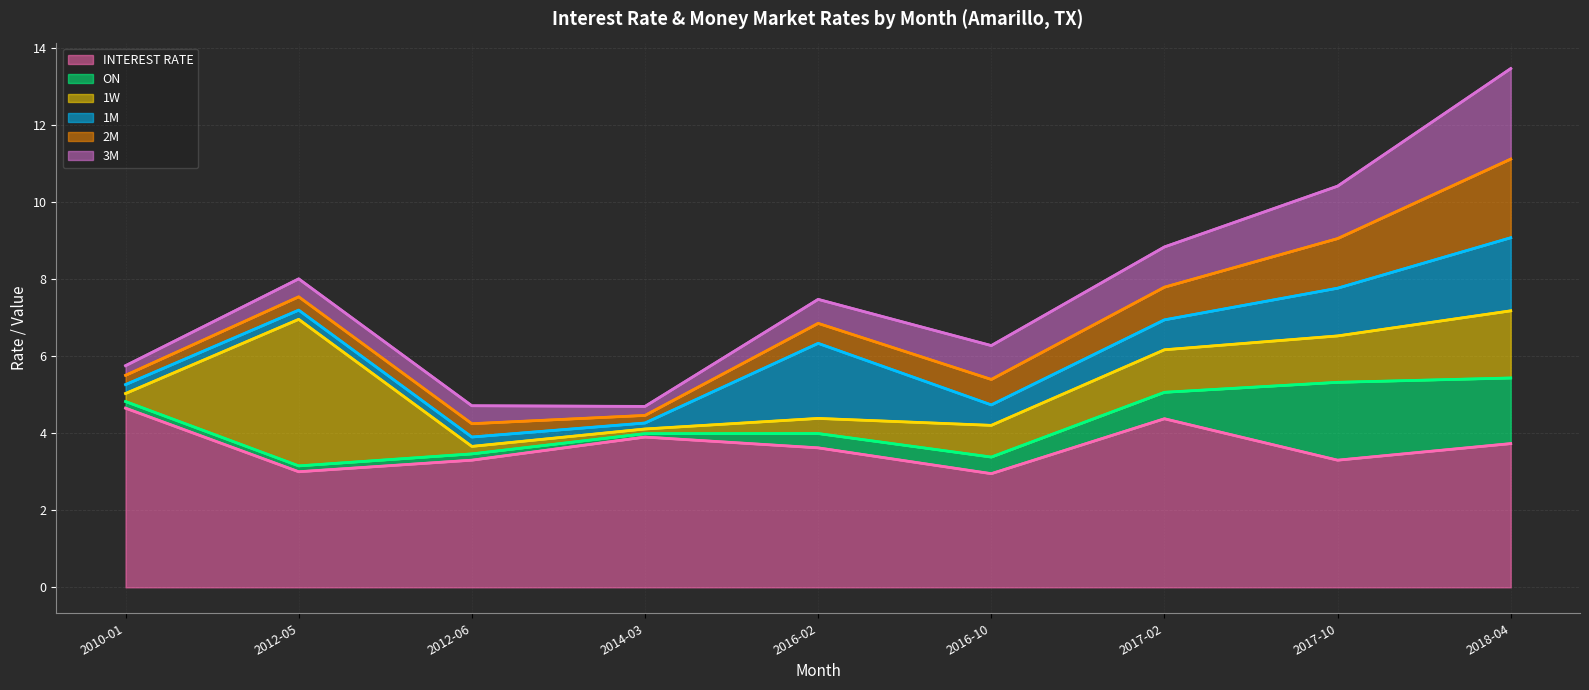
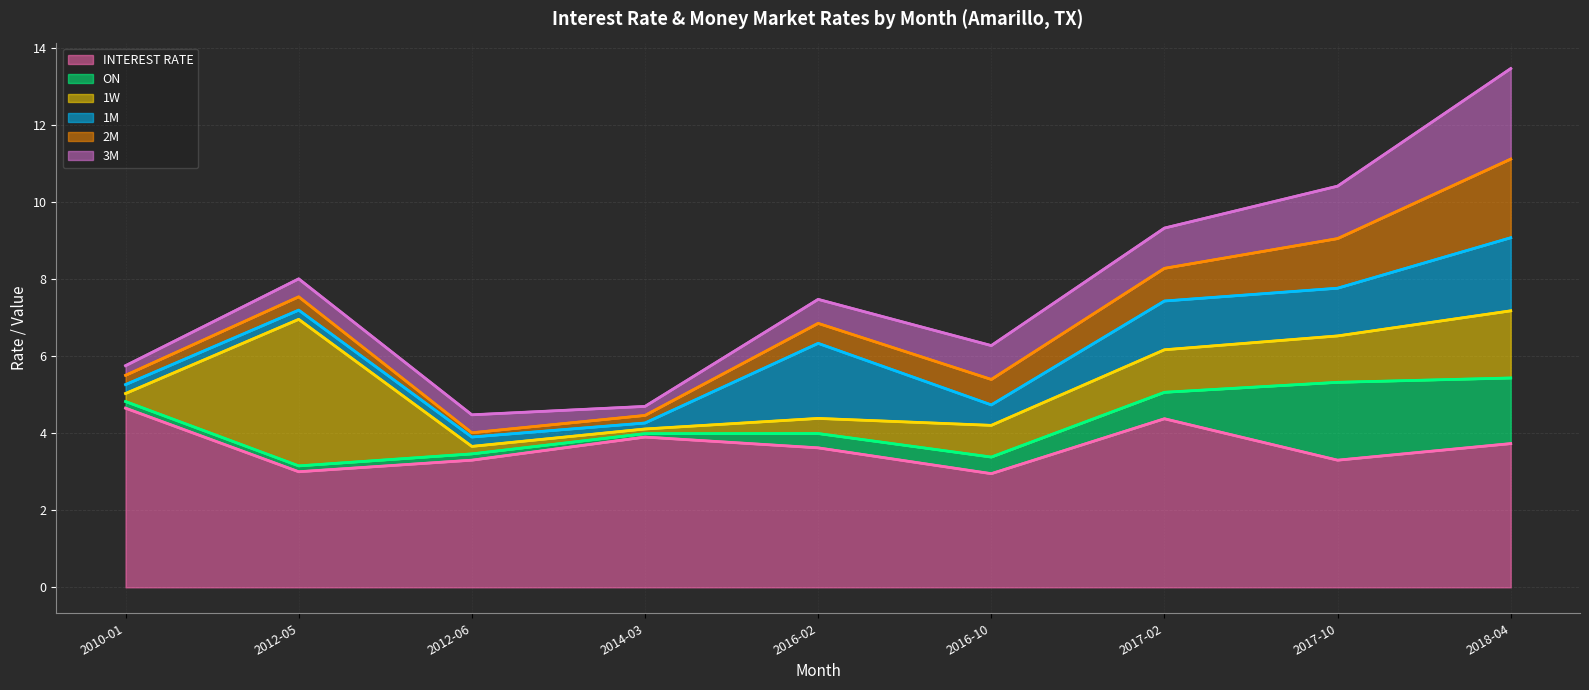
2M, 2012-06: 0.3 -> 0.1
1M, 2017-02: 0.8 -> 1.3
